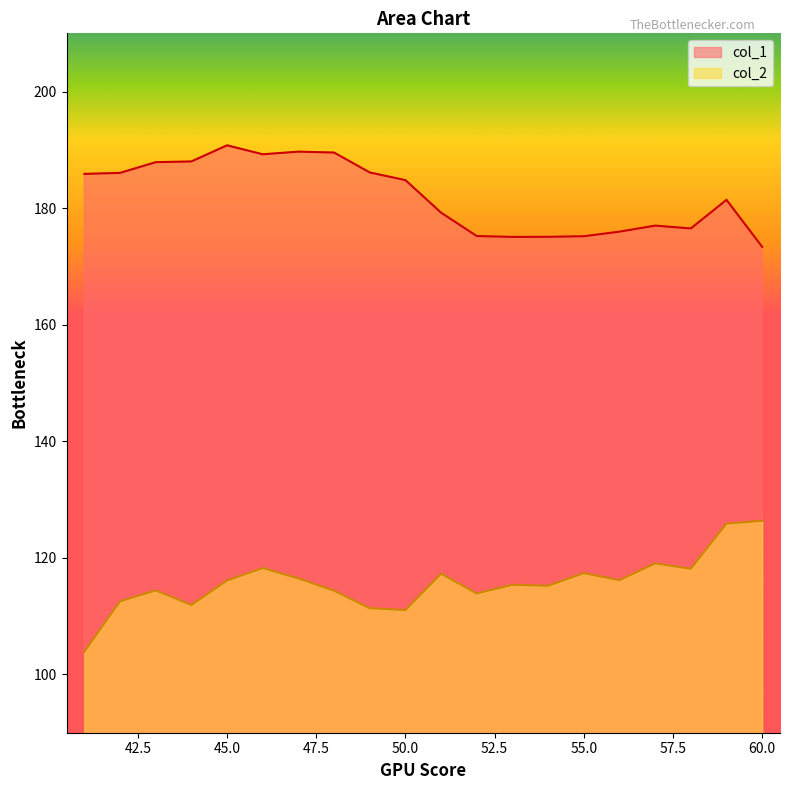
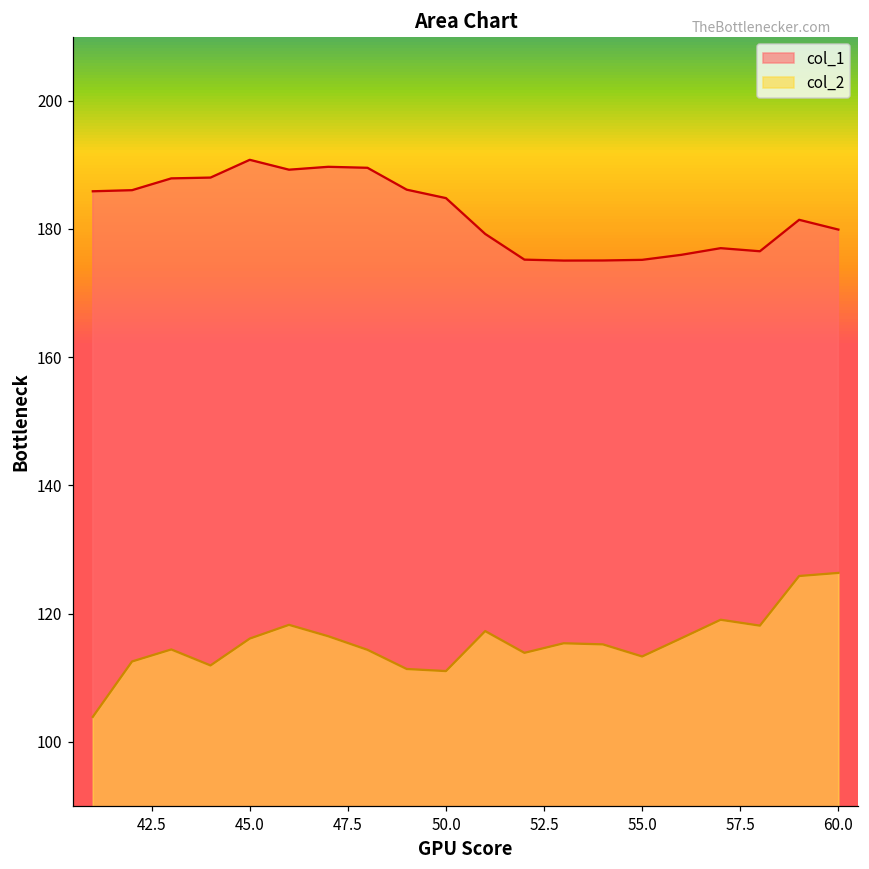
col_2, 55.0: 117 -> 113
col_1, 60.0: 173 -> 180
